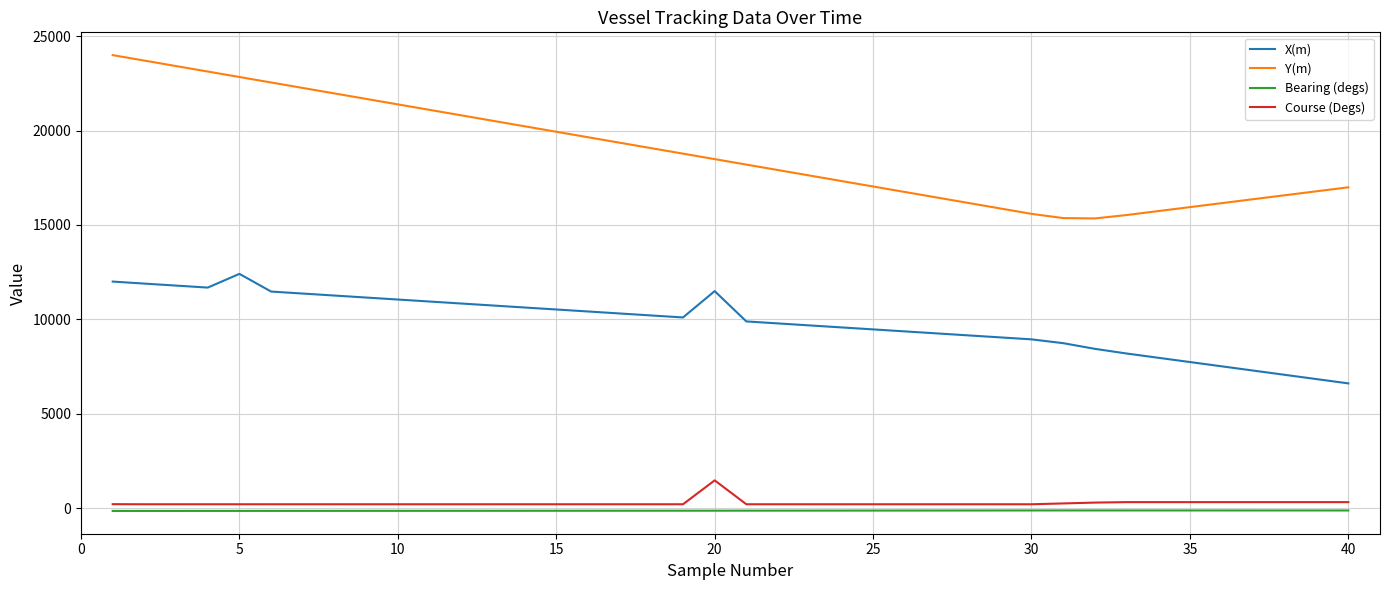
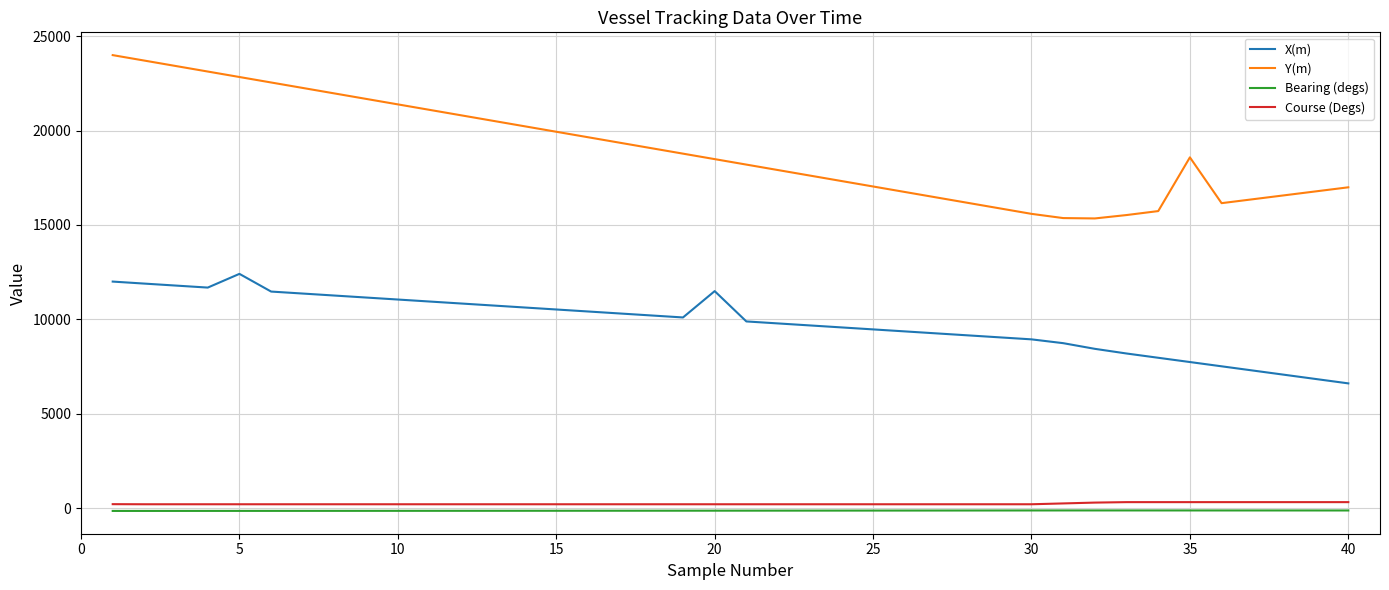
Course (Degs), 20: 1500 -> 200
Y(m), 35: 15900 -> 18600
